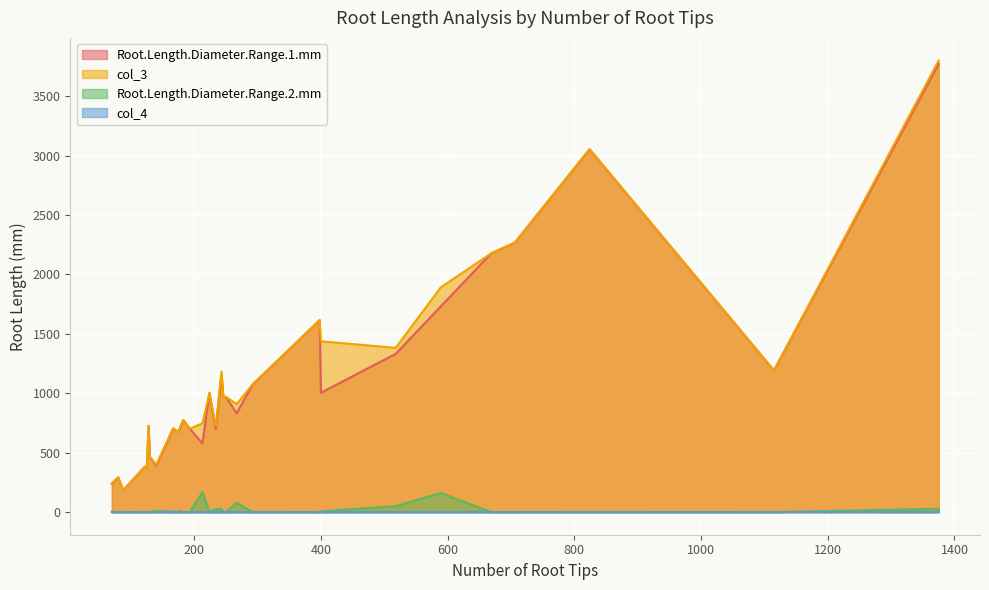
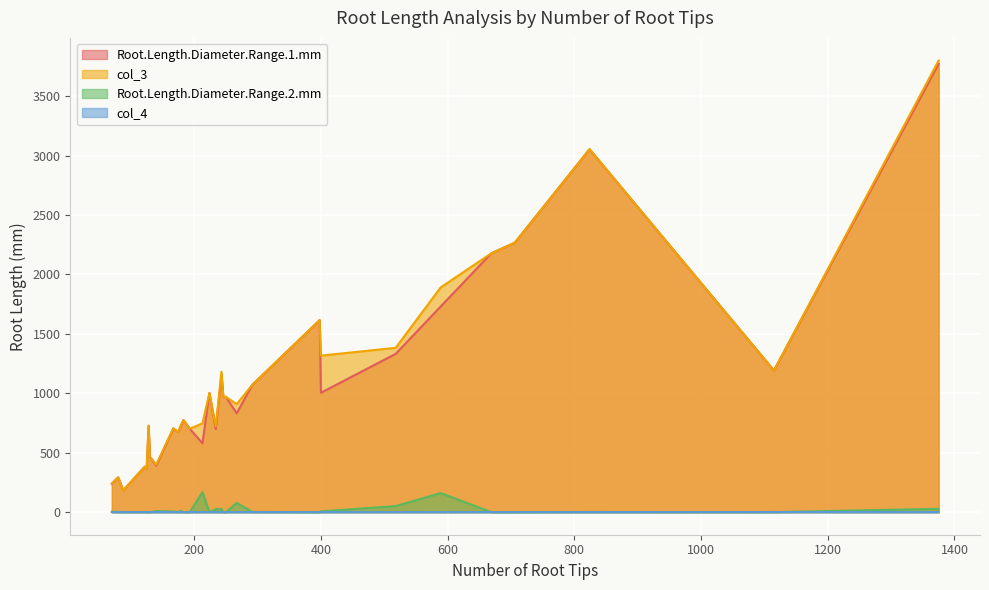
col_3, 400: 1440 -> 1320
